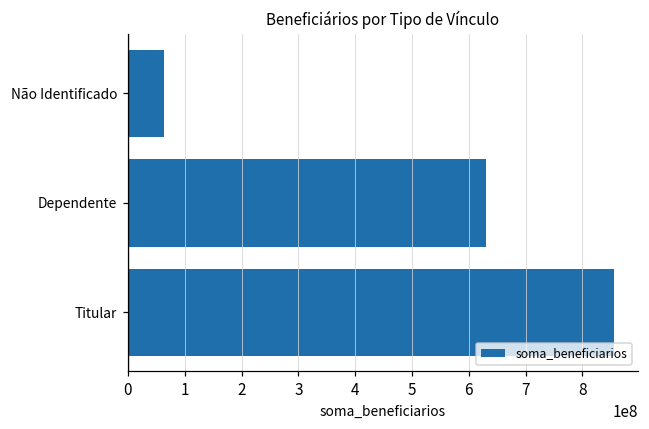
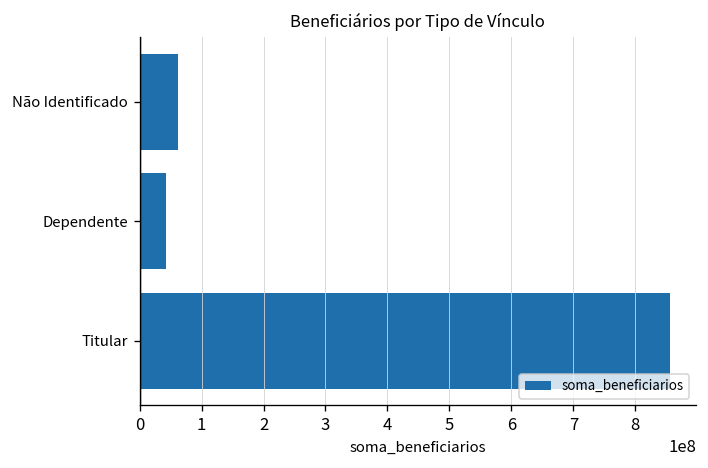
Dependente: 630000000 -> 40000000
